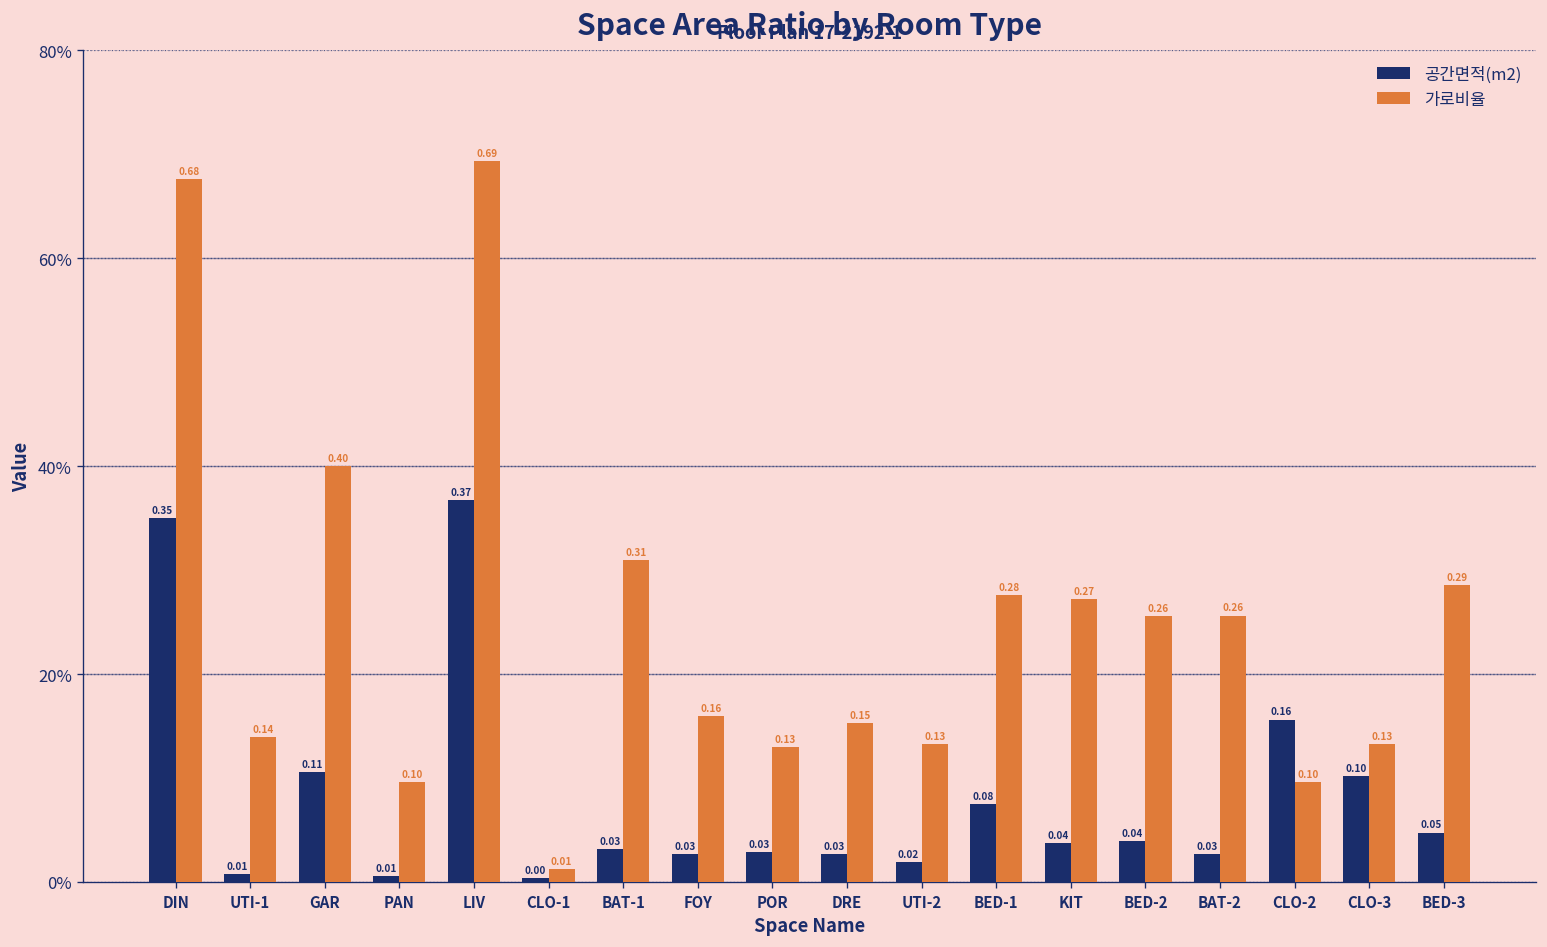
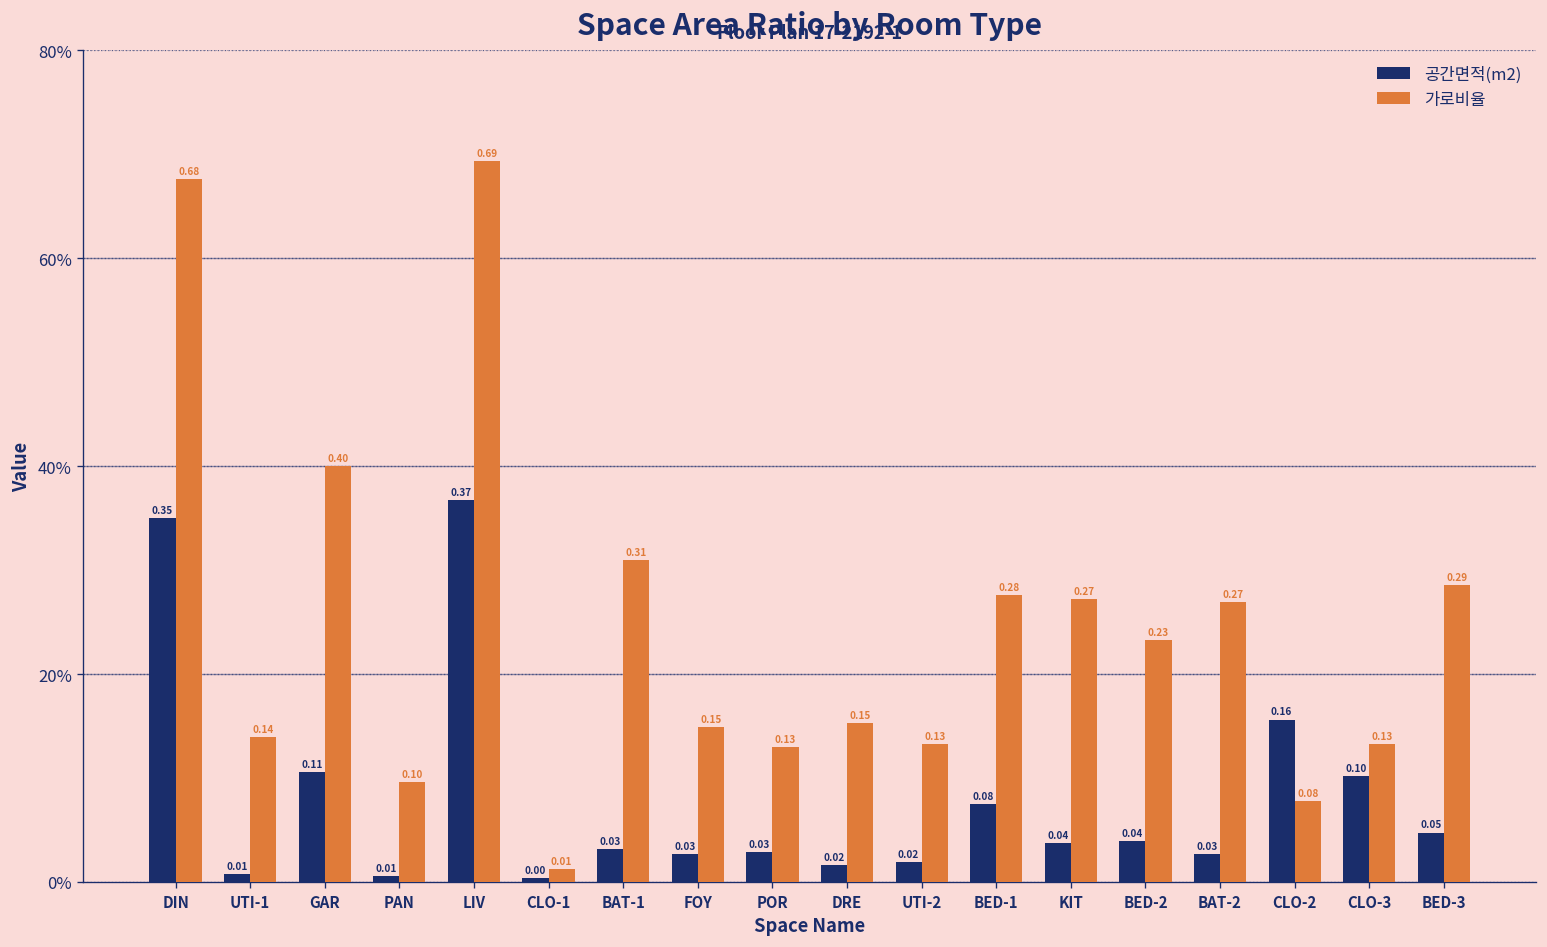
가로비율, FOY: 0.16 -> 0.15
공간면적(m2), DRE: 0.03 -> 0.02
가로비율, BED-2: 0.26 -> 0.23
가로비율, BAT-2: 0.26 -> 0.27
가로비율, CLO-2: 0.10 -> 0.08
